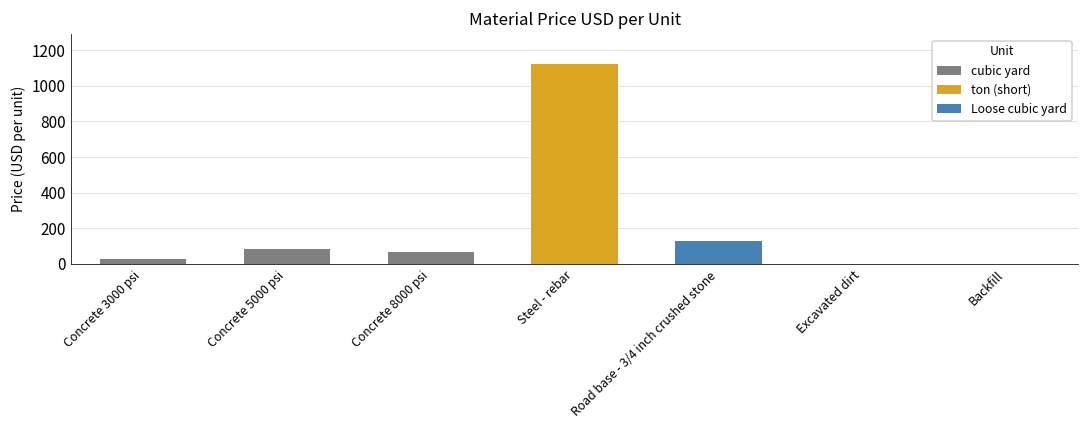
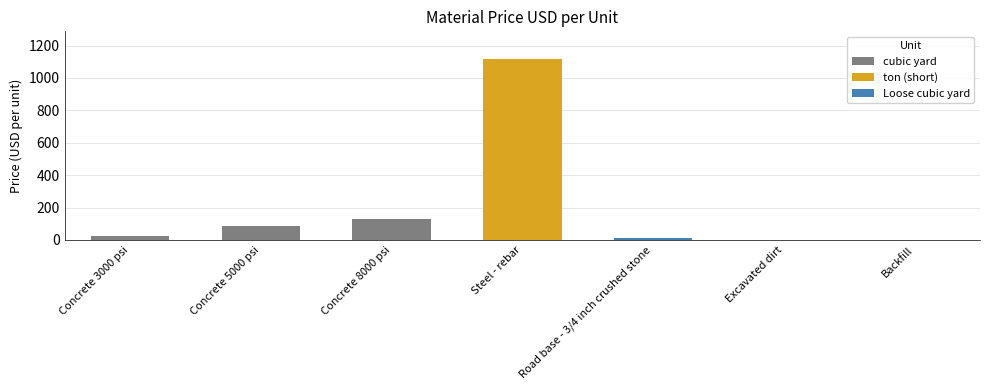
cubic yard, Concrete 8000 psi: 70 -> 130
Loose cubic yard, Road base - 3/4 inch crushed stone: 130 -> 20
